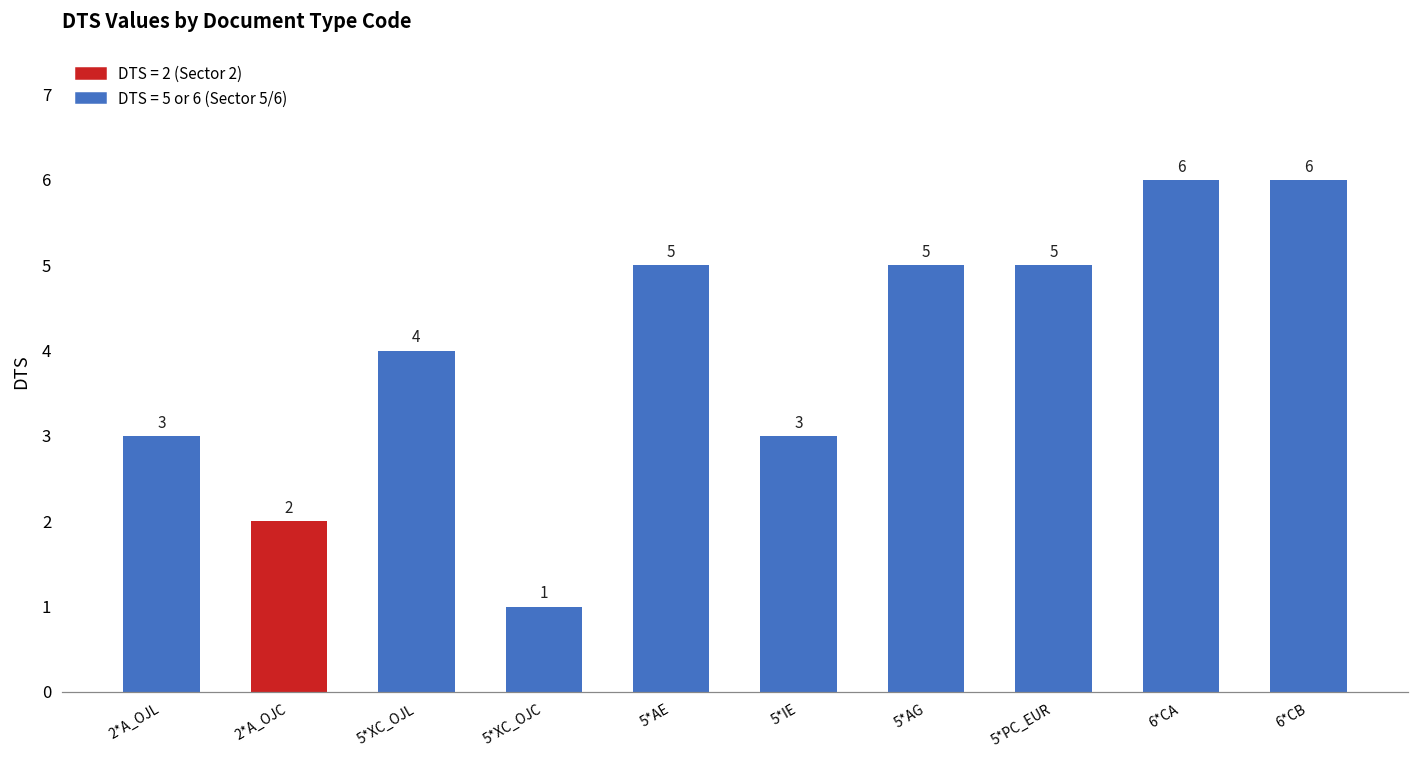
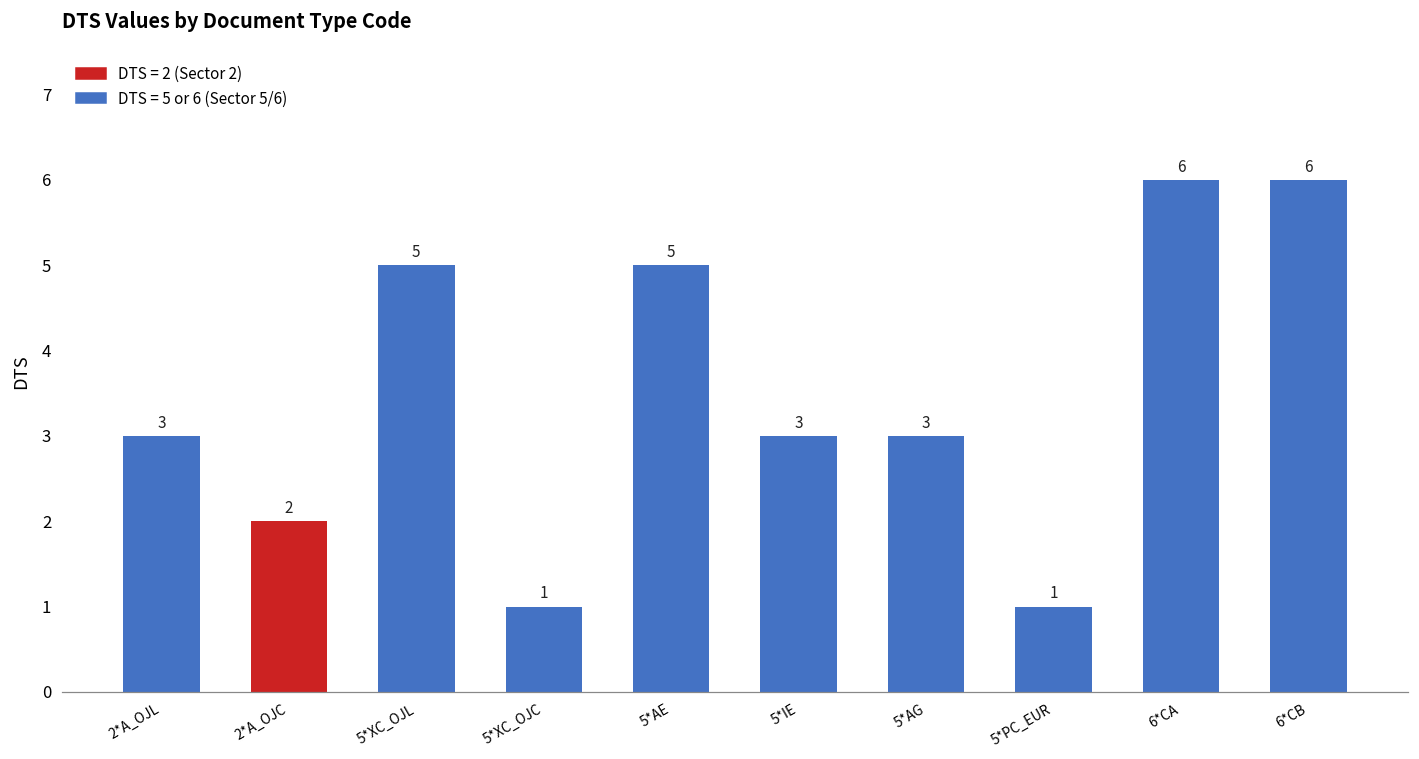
5*XC_OJL: 4 -> 5
5*AG: 5 -> 3
5*PC_EUR: 5 -> 1
